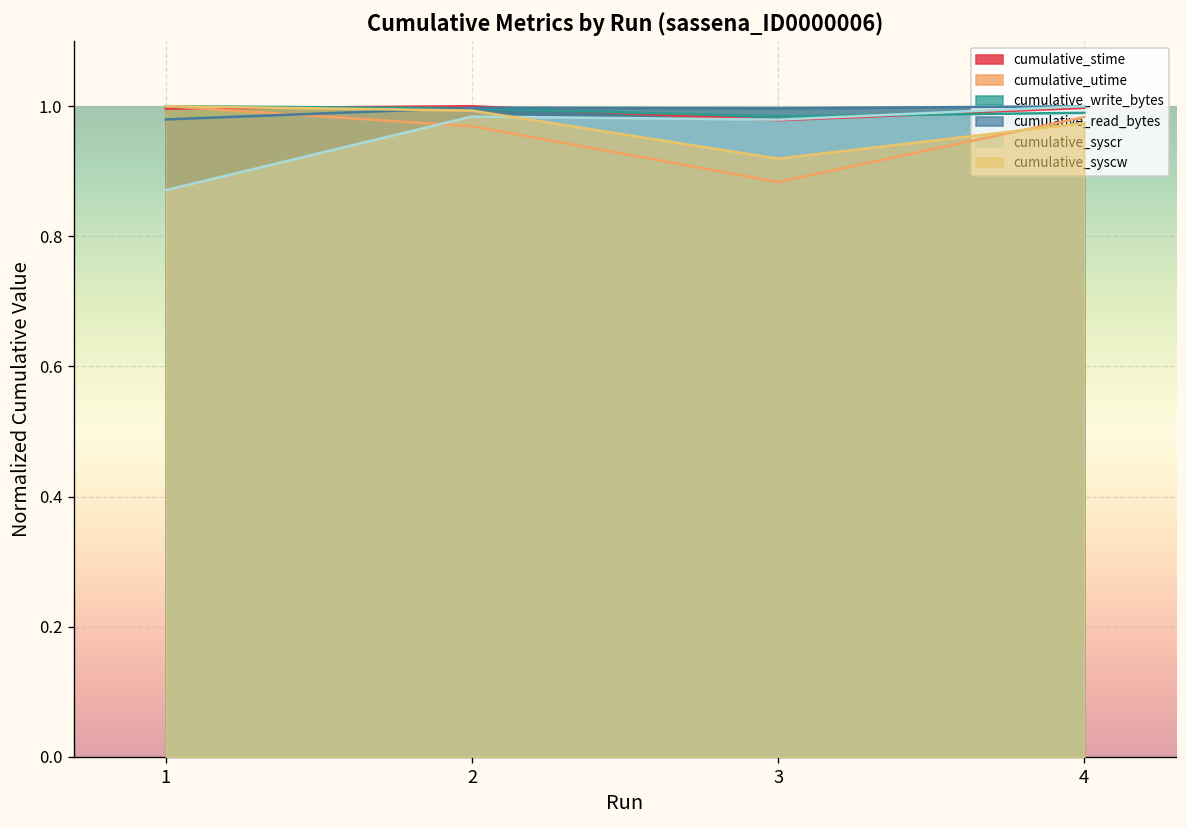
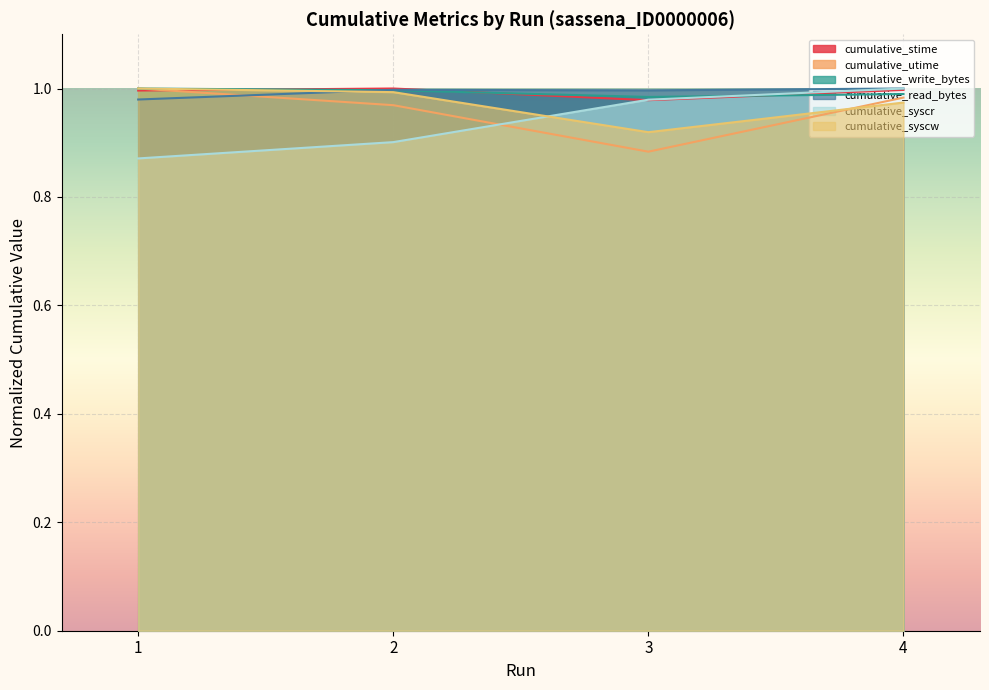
cumulative_syscr, 2: 0.98 -> 0.90
